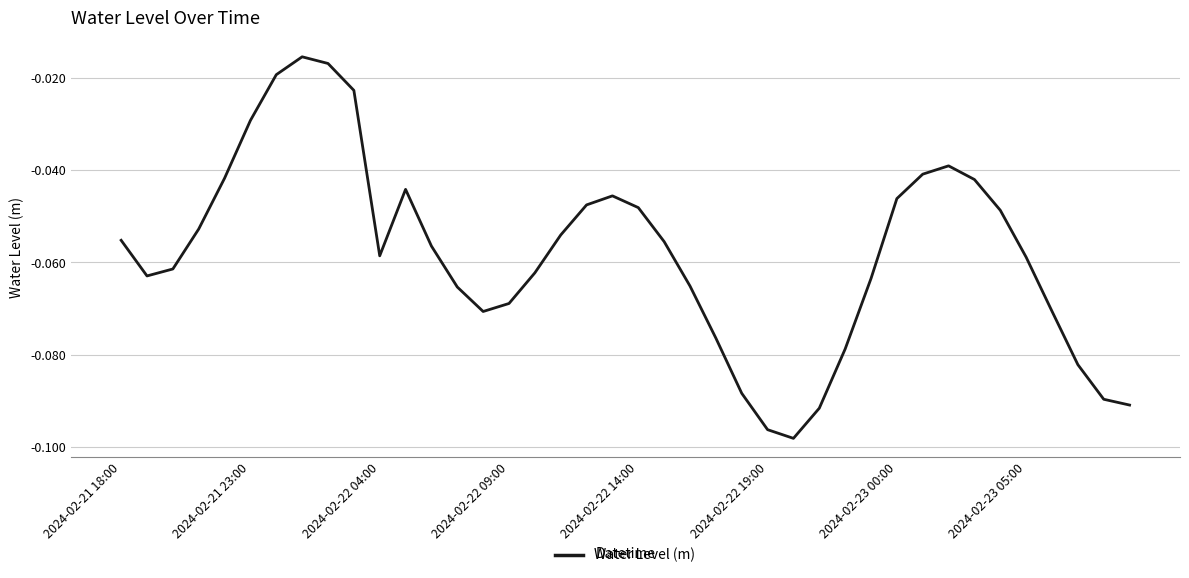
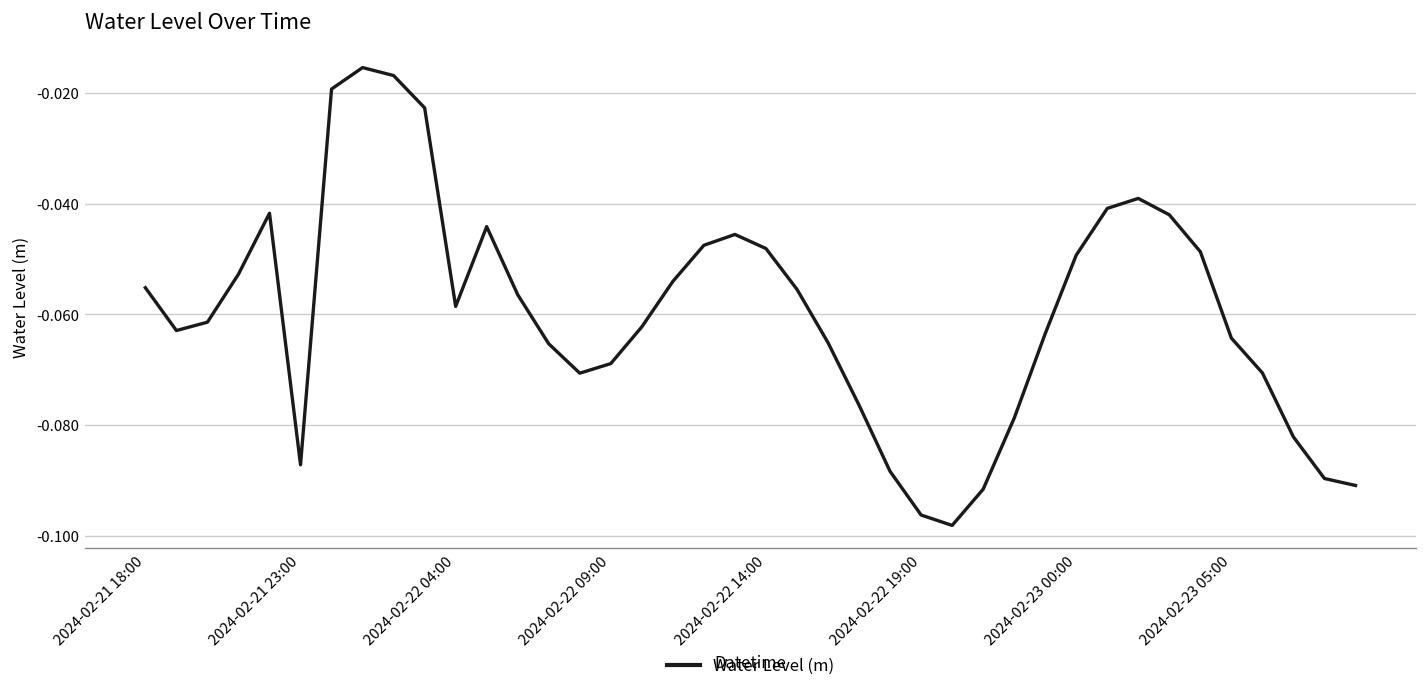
2024-02-21 23:00: -0.029 -> -0.087
2024-02-23 00:00: -0.046 -> -0.049
2024-02-23 05:00: -0.059 -> -0.064
